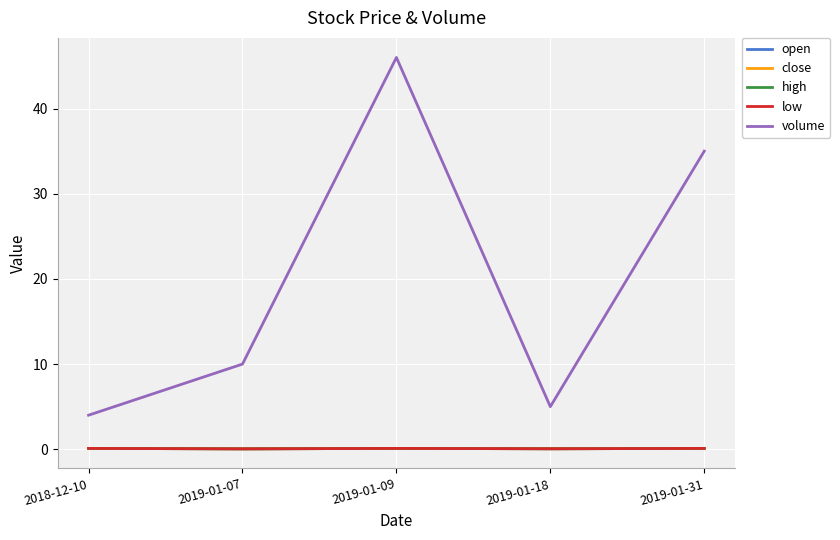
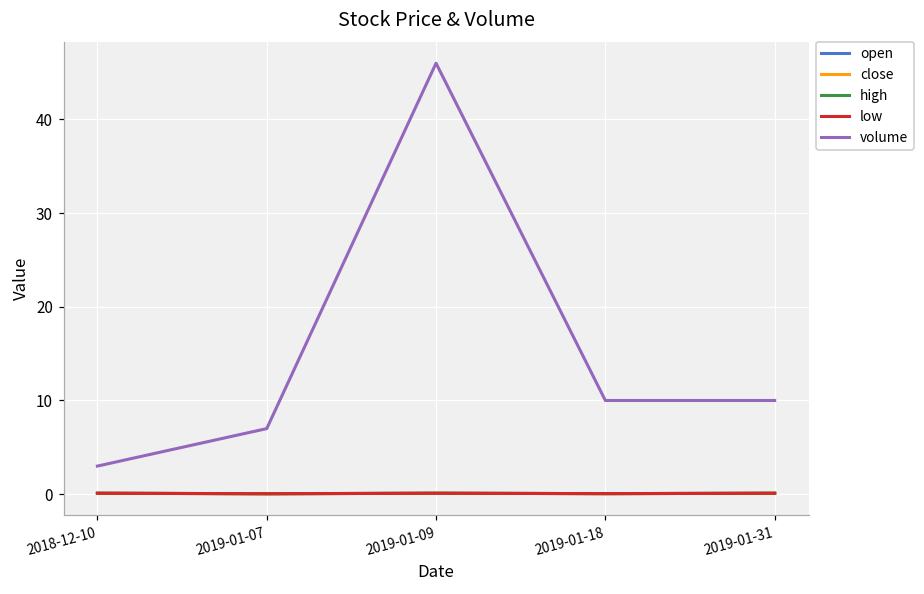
volume, 2018-12-10: 4 -> 3
volume, 2019-01-07: 10 -> 7
volume, 2019-01-18: 5 -> 10
volume, 2019-01-31: 35 -> 10
